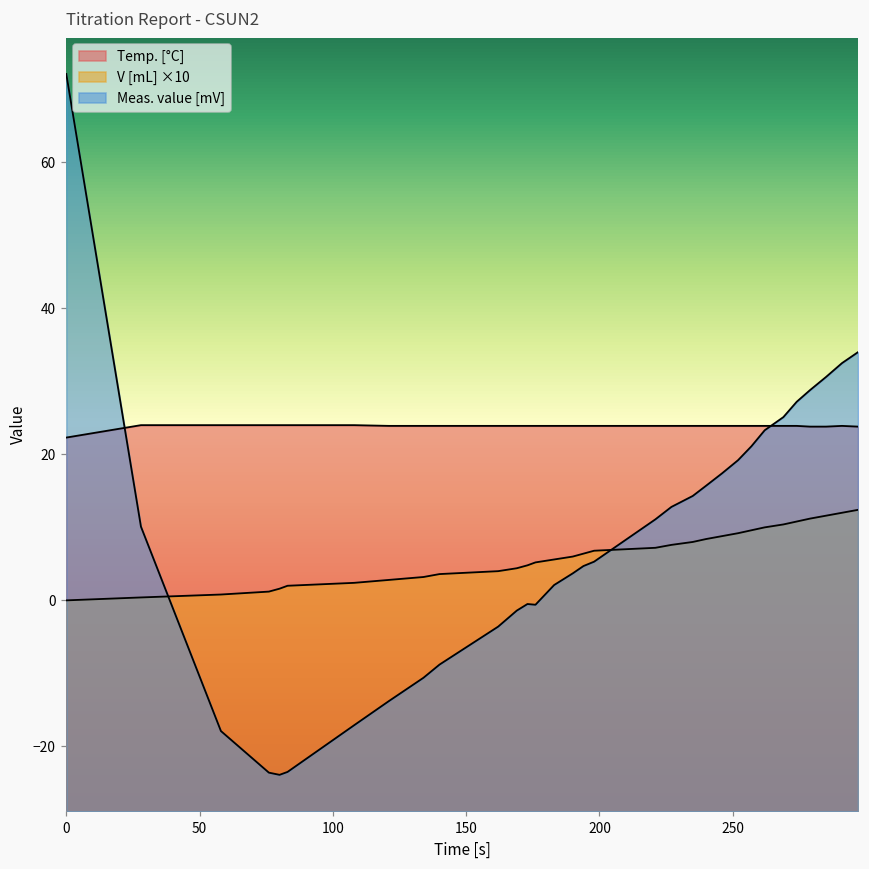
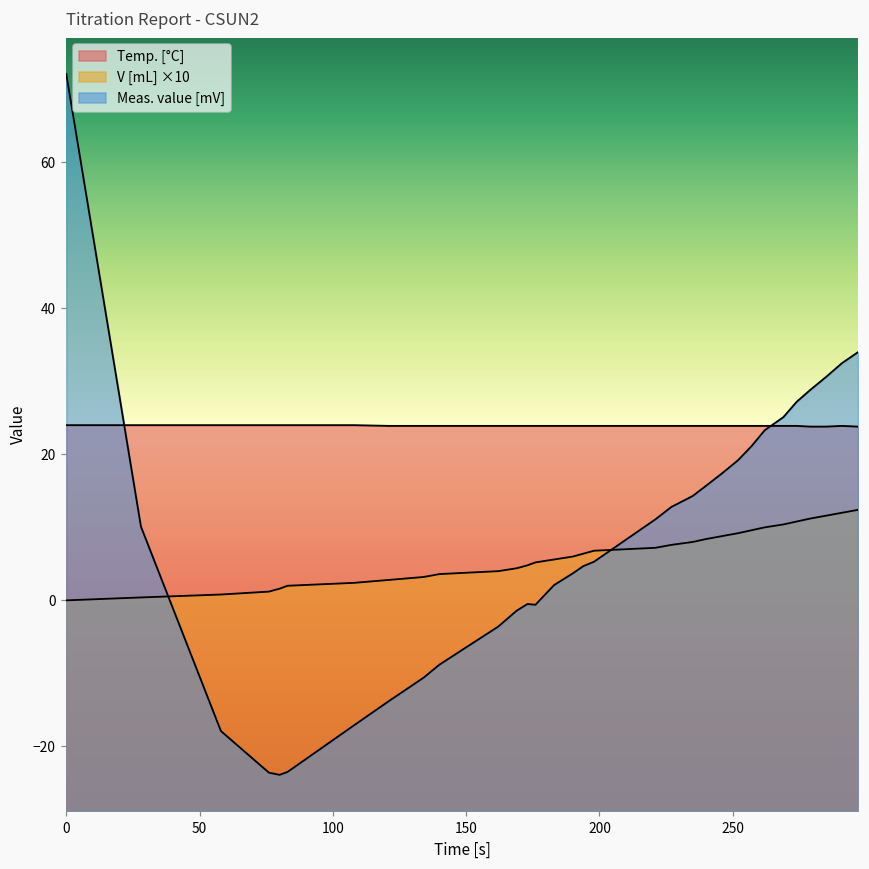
Temp. [°C], 0: 22 -> 24
